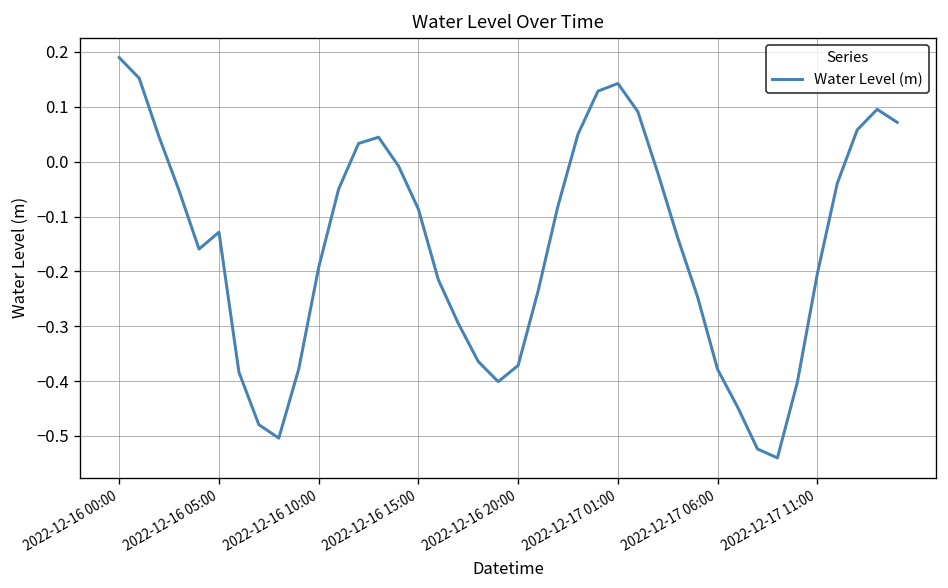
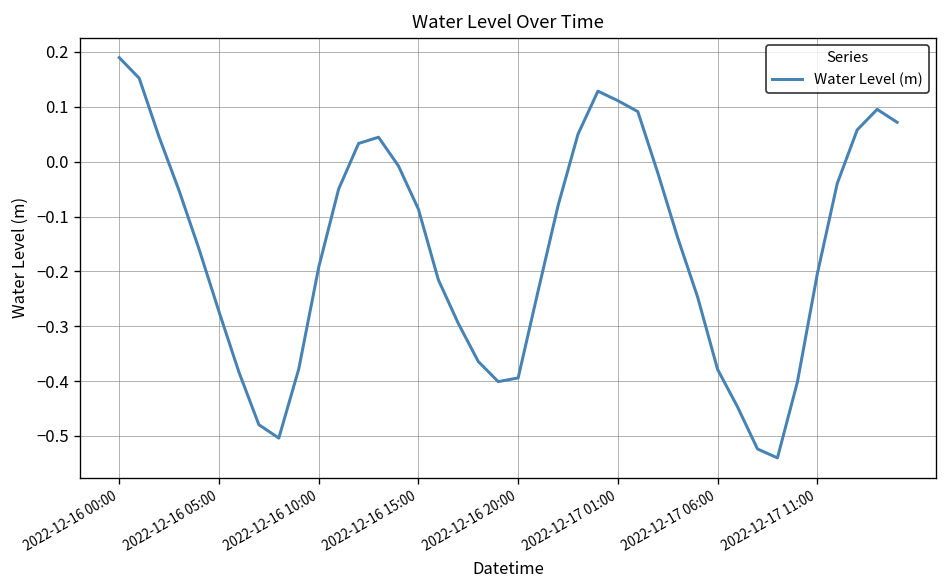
2022-12-16 05:00: -0.13 -> -0.27
2022-12-16 20:00: -0.37 -> -0.39
2022-12-17 01:00: 0.14 -> 0.11
